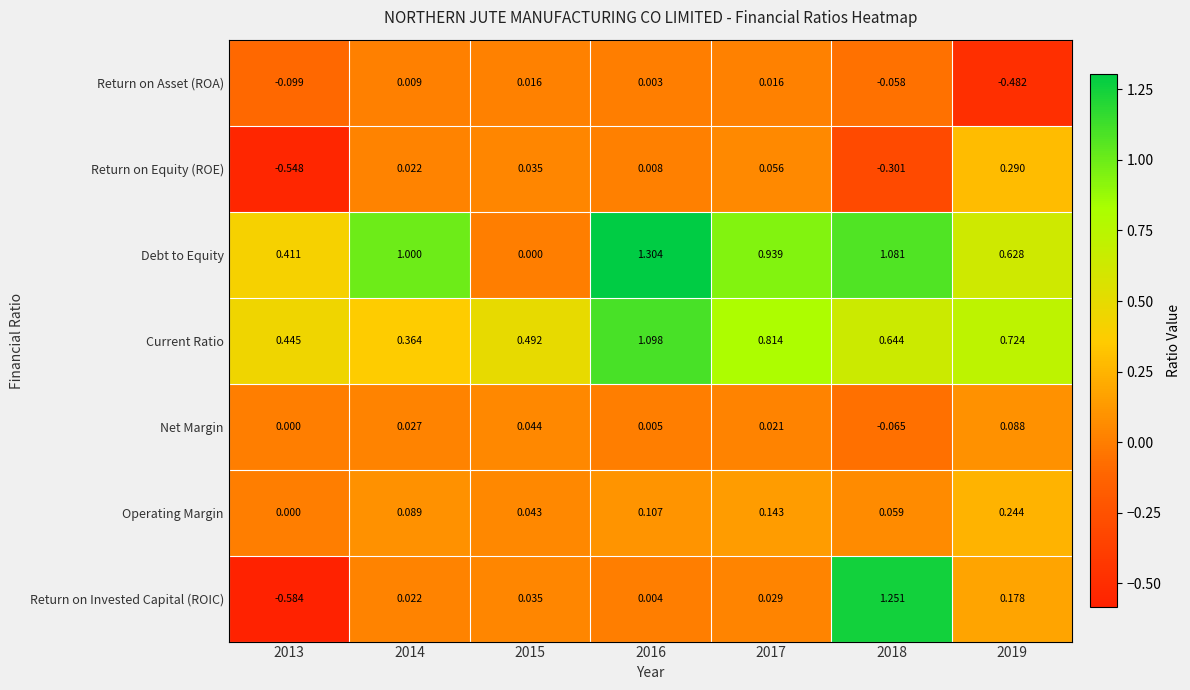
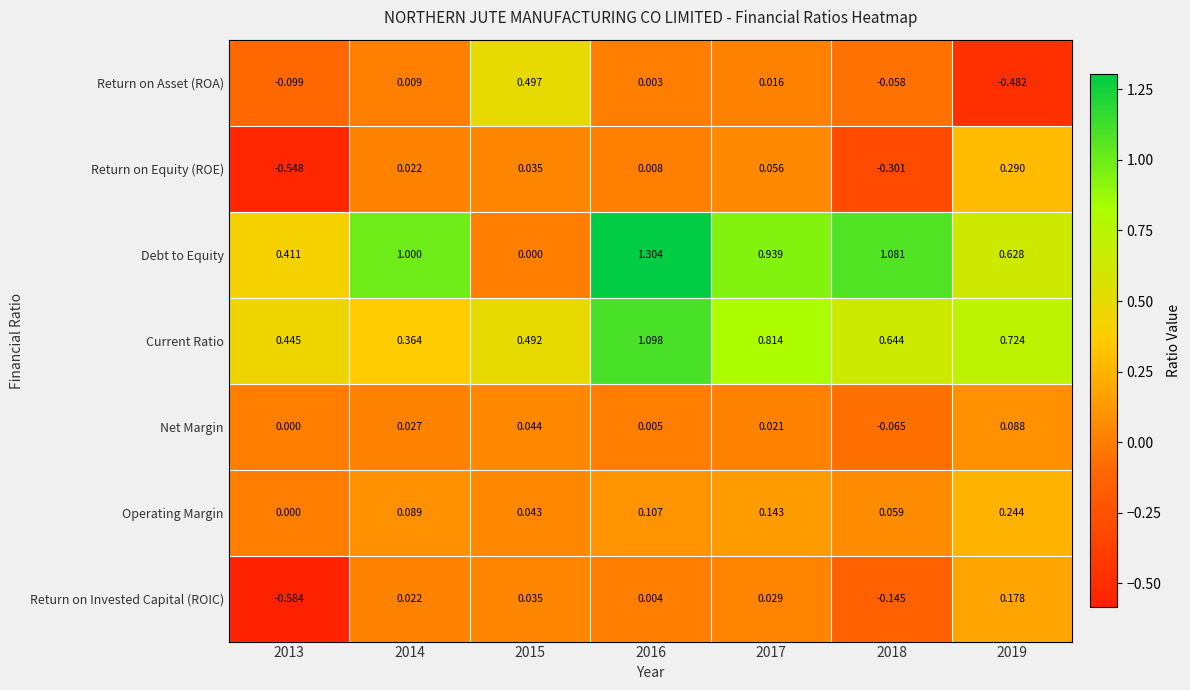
Return on Asset (ROA), 2015: 0.016 -> 0.497
Return on Invested Capital (ROIC), 2018: 1.251 -> -0.145
